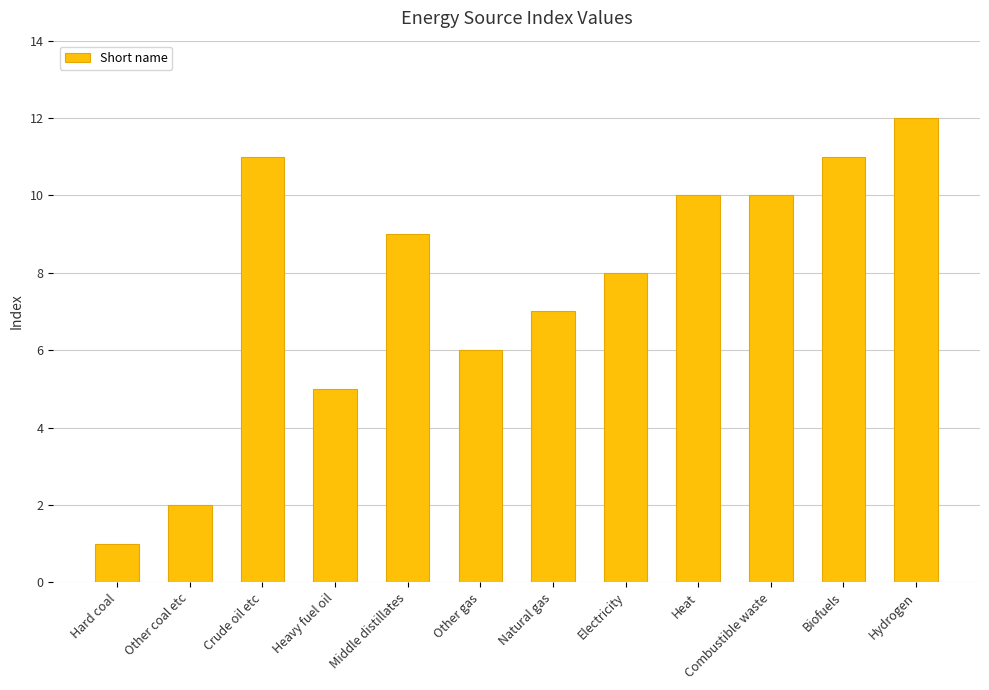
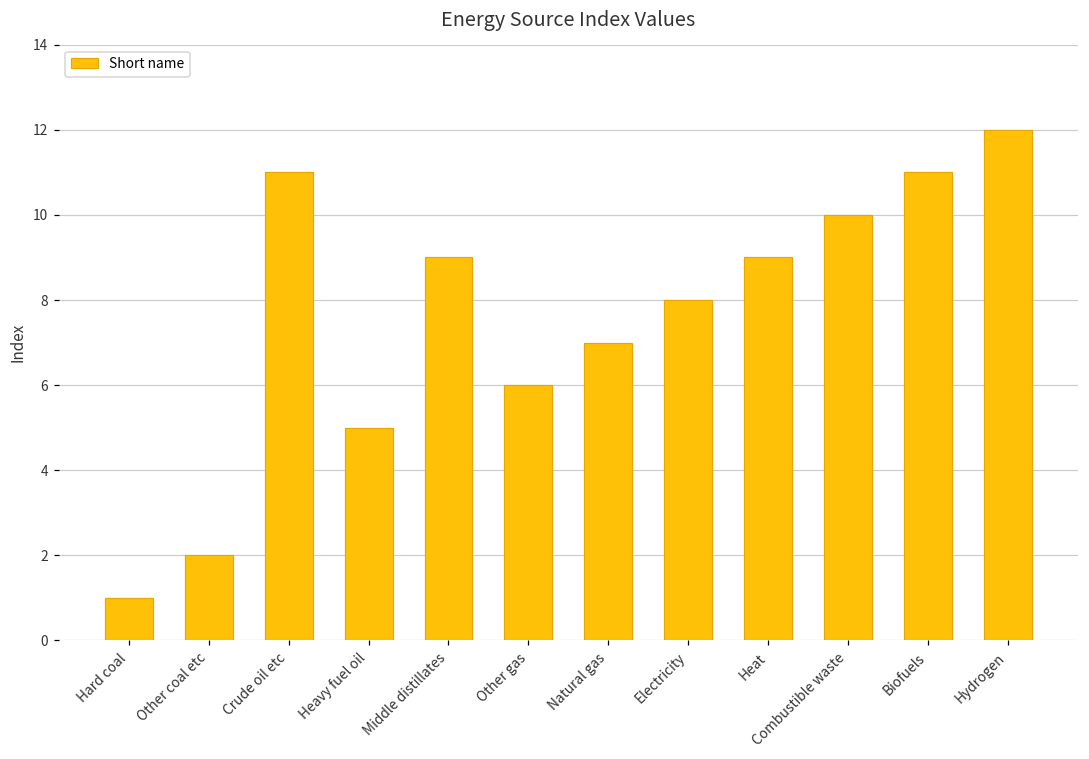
Heat: 10 -> 9
